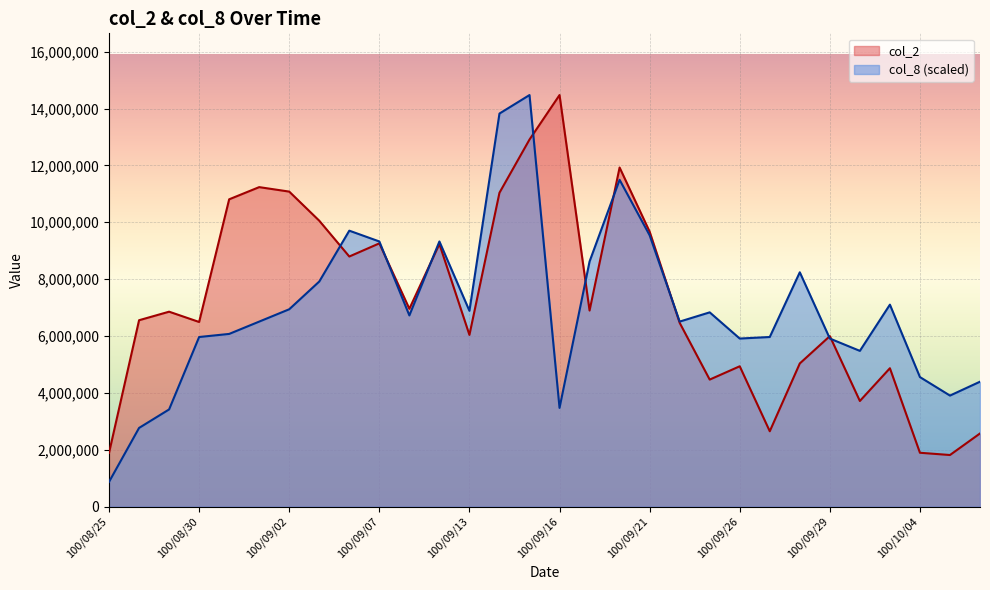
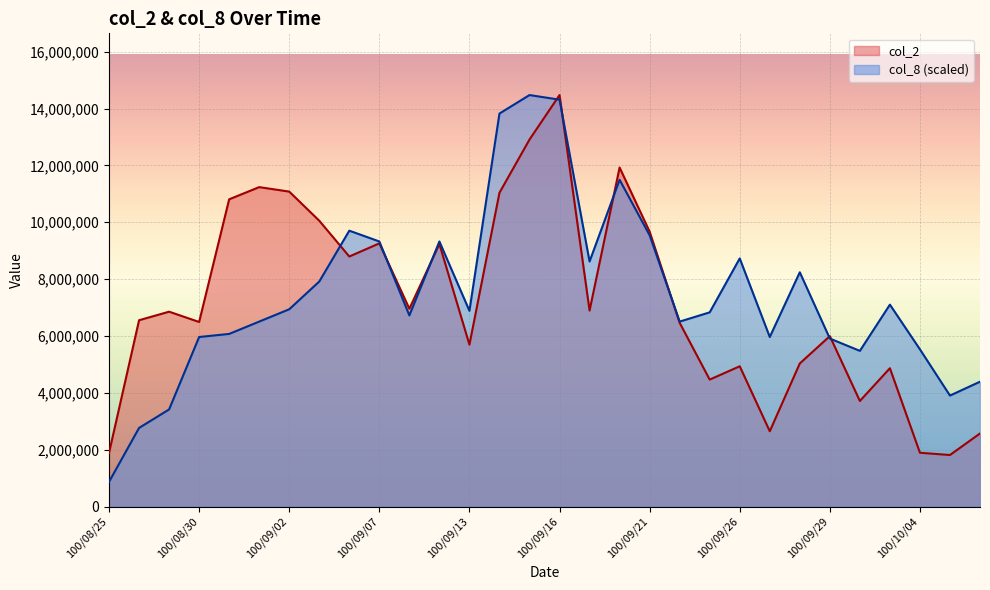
col_2, 100/09/13: 6,000,000 -> 5,700,000
col_8 (scaled), 100/09/16: 3,500,000 -> 14,300,000
col_8 (scaled), 100/09/26: 5,900,000 -> 8,700,000
col_8 (scaled), 100/10/04: 4,600,000 -> 5,500,000
